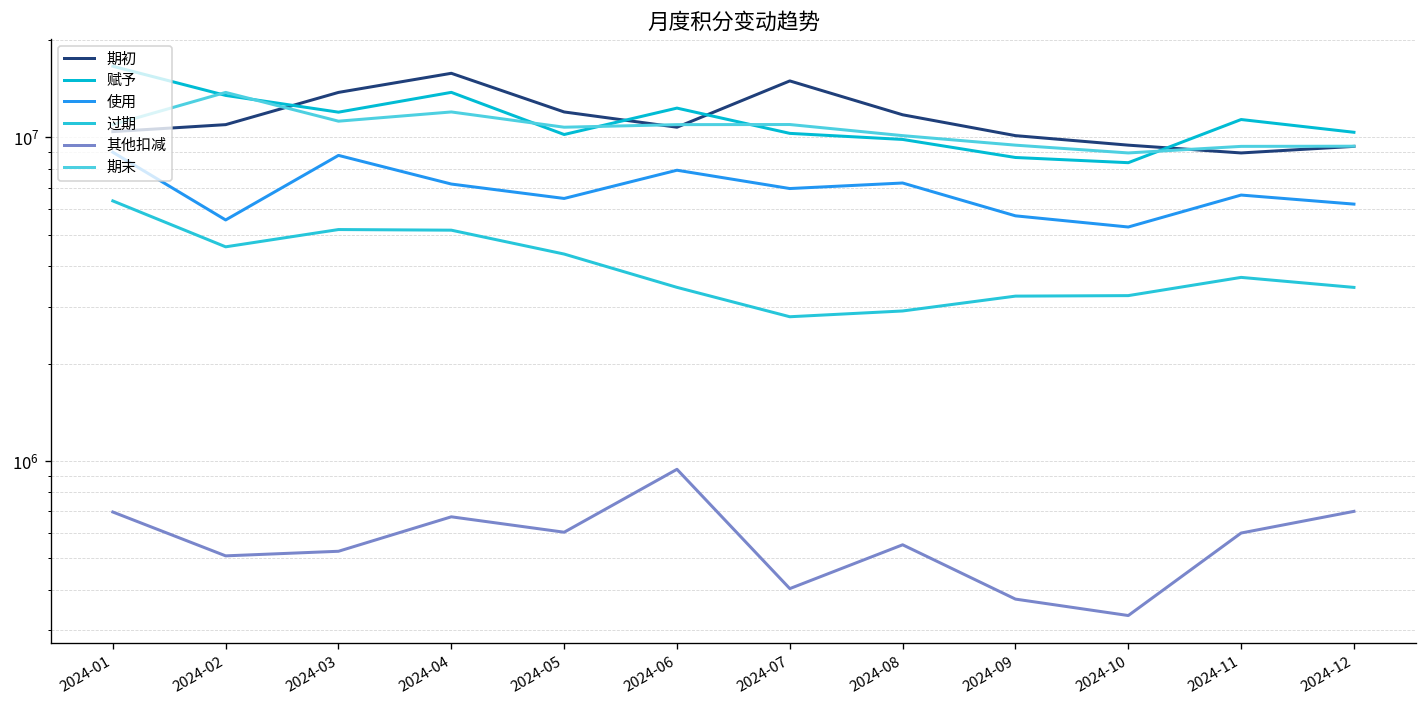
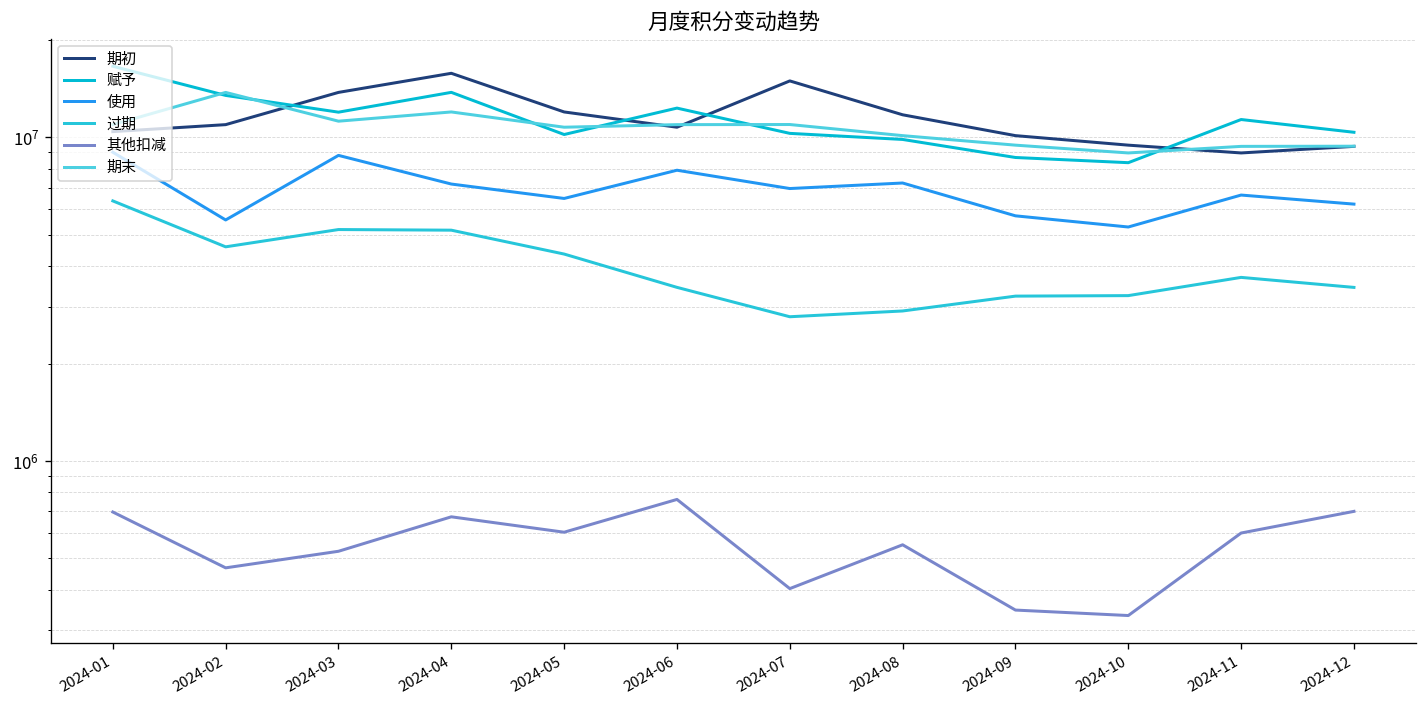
其他扣减, 2024-02: 510000 -> 470000
其他扣减, 2024-06: 940000 -> 760000
其他扣减, 2024-09: 370000 -> 350000
